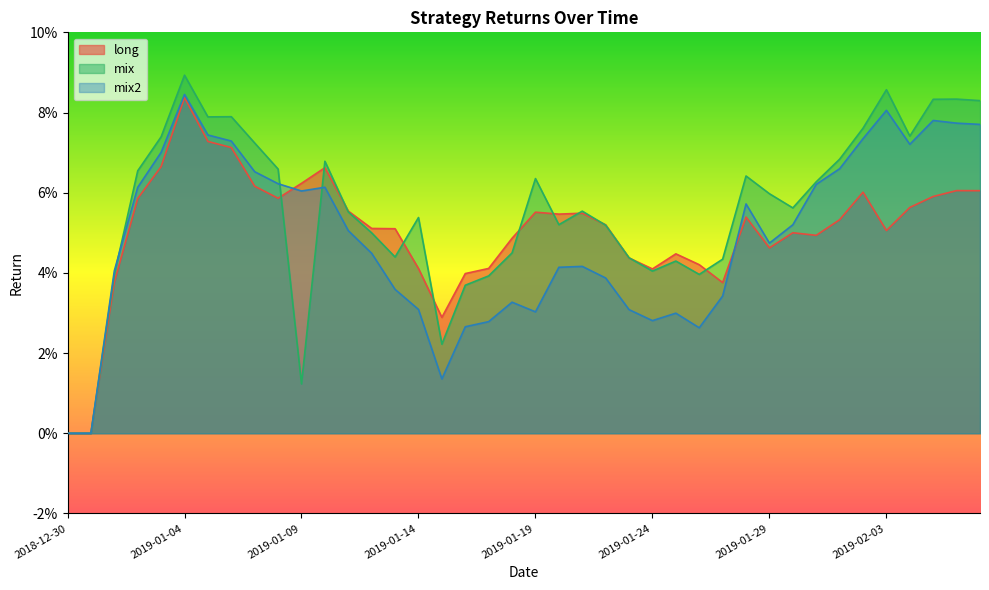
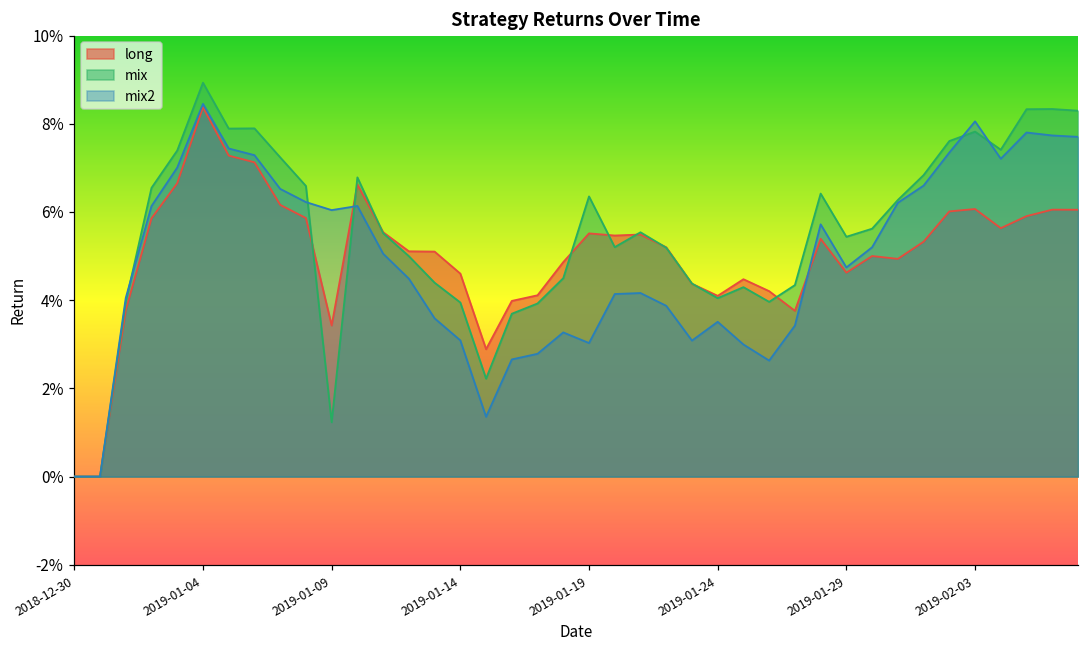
long, 2019-01-09: 6.2% -> 3.4%
long, 2019-01-14: 4.1% -> 4.6%
mix, 2019-01-14: 5.4% -> 3.9%
mix2, 2019-01-24: 2.8% -> 3.5%
mix, 2019-01-29: 6.0% -> 5.4%
long, 2019-02-03: 5.1% -> 6.1%
mix, 2019-02-03: 8.6% -> 7.8%
